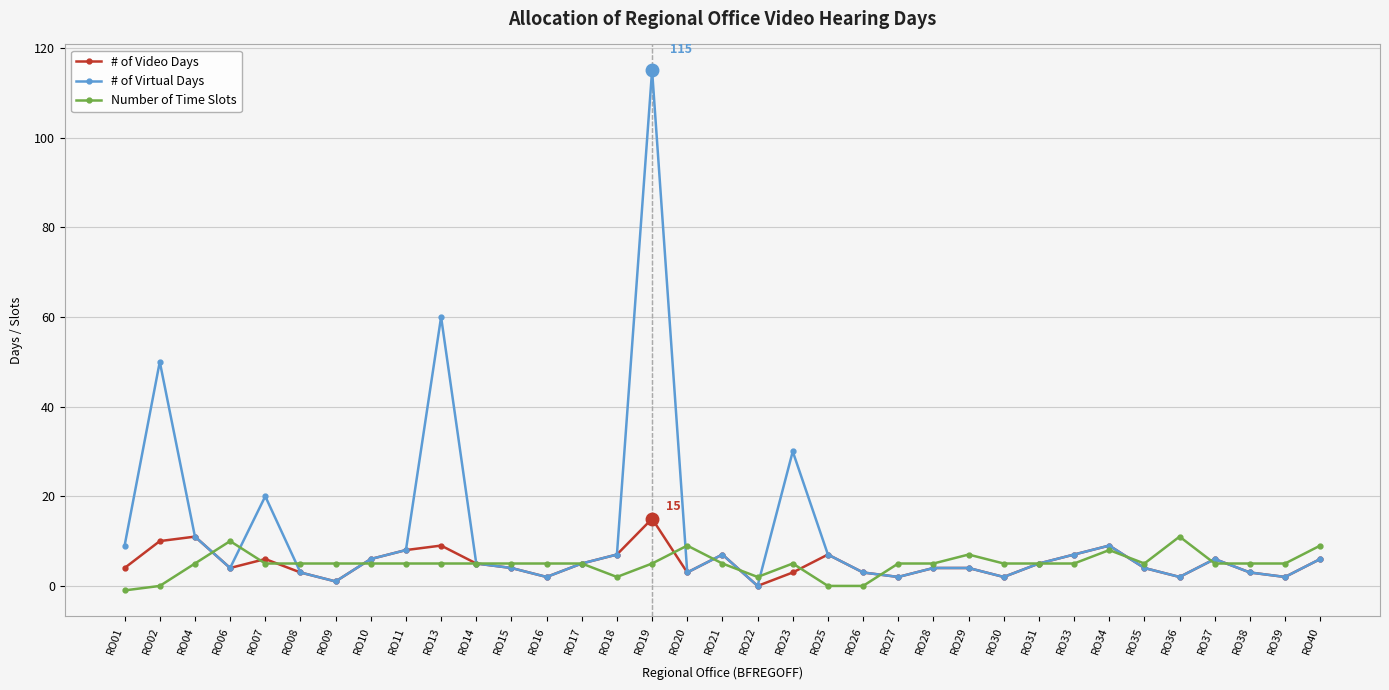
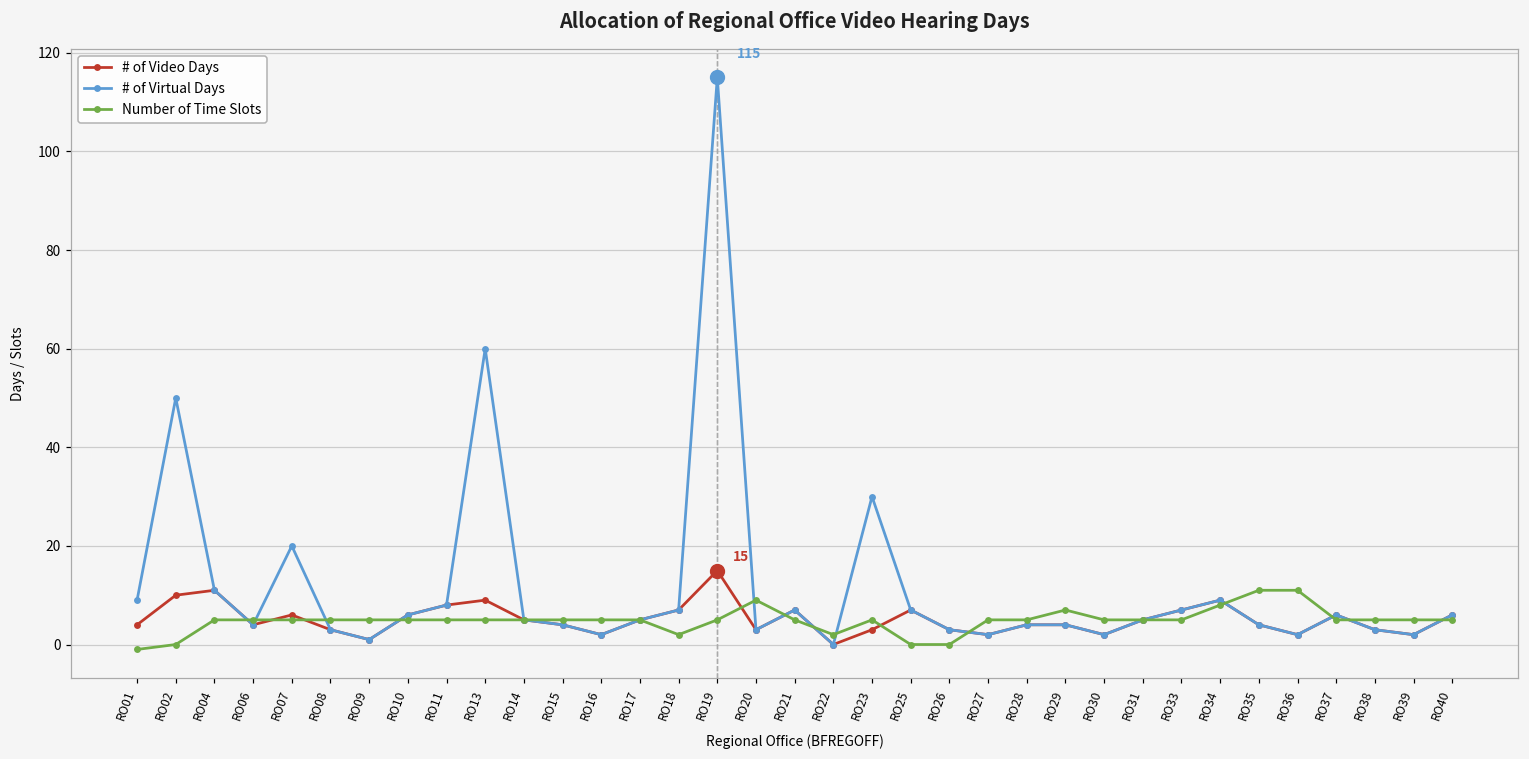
Number of Time Slots, RO06: 10 -> 5
Number of Time Slots, RO35: 5 -> 11
Number of Time Slots, RO40: 9 -> 5
